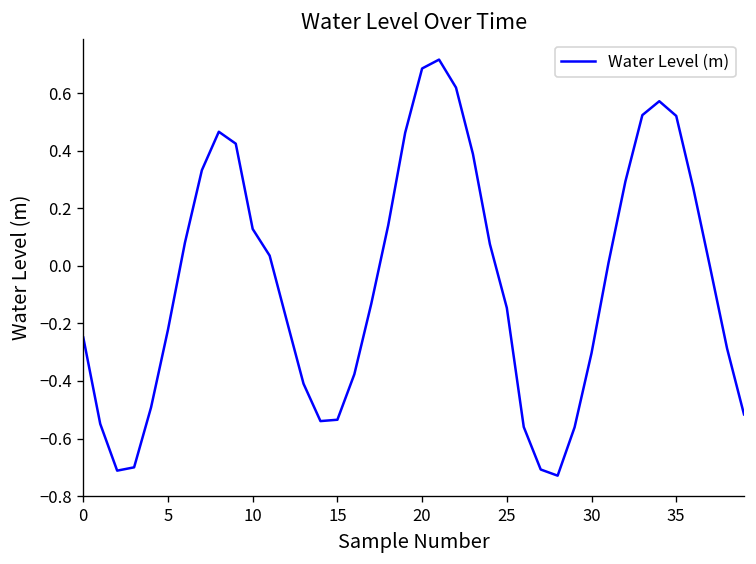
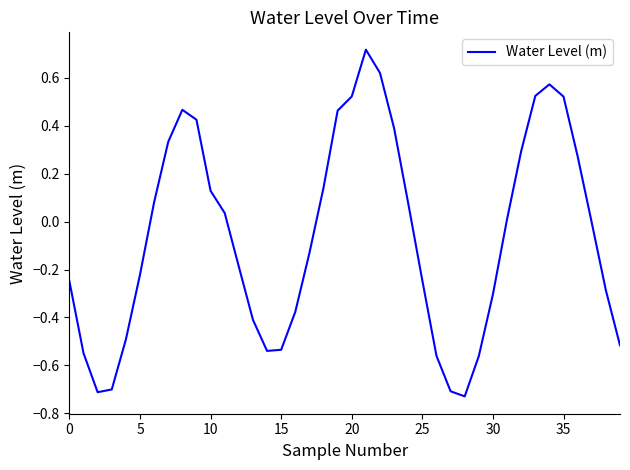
20: 0.69 -> 0.52
25: -0.15 -> -0.25
